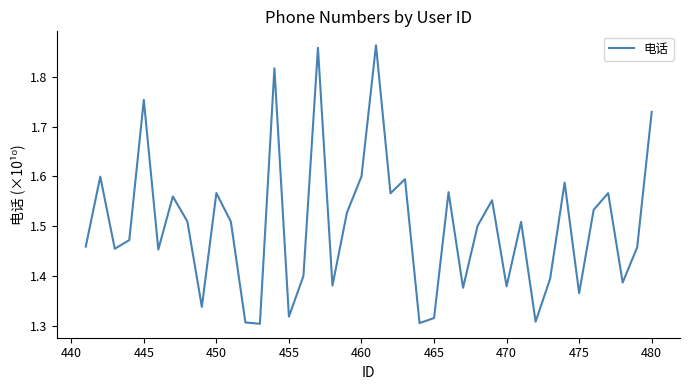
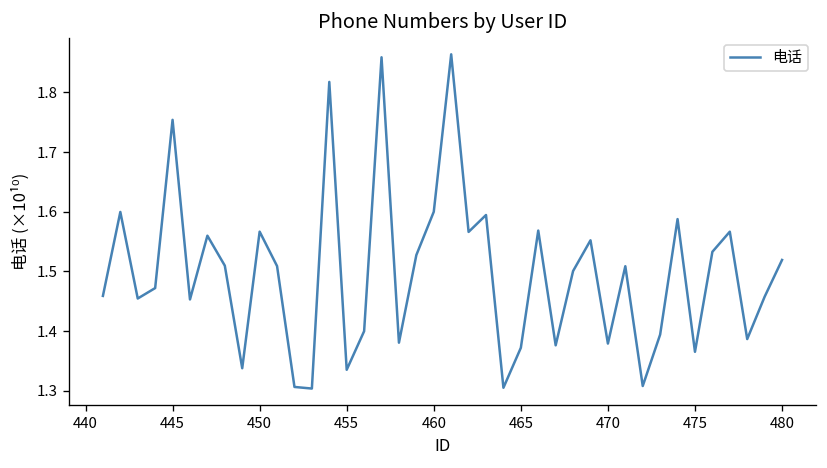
455: 1.32 -> 1.34
465: 1.32 -> 1.37
480: 1.73 -> 1.52
